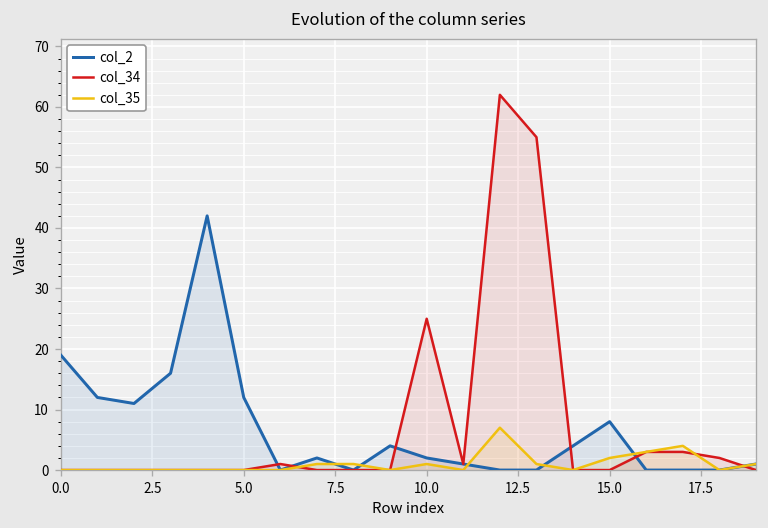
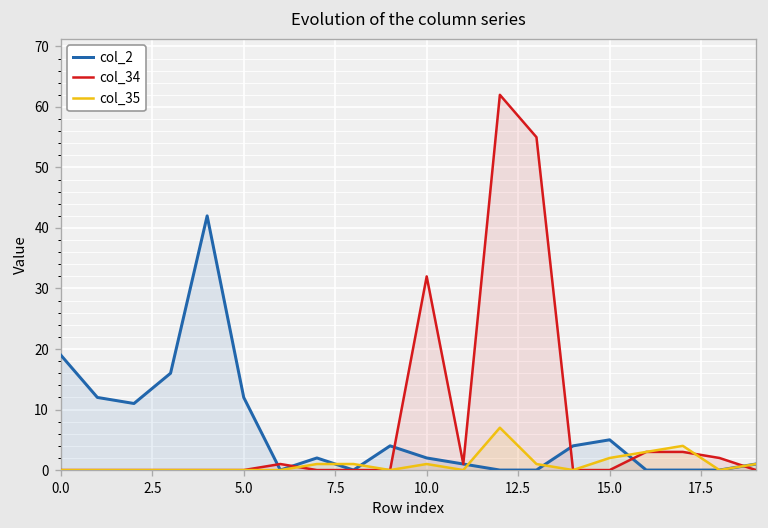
col_34, 10.0: 25 -> 32
col_2, 15.0: 8 -> 5
